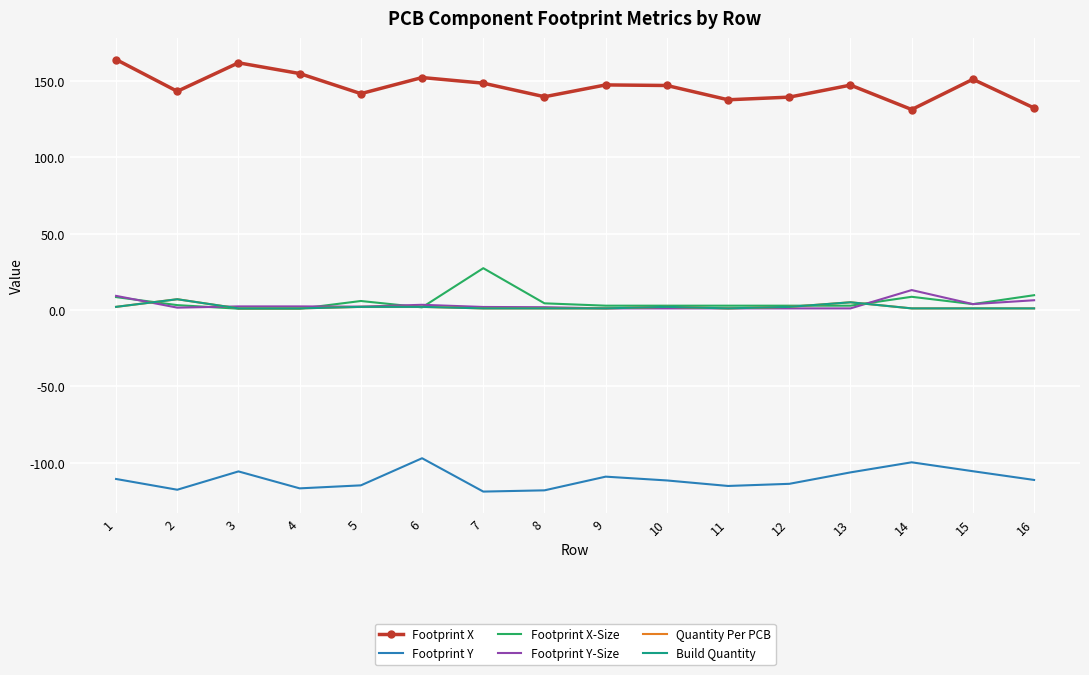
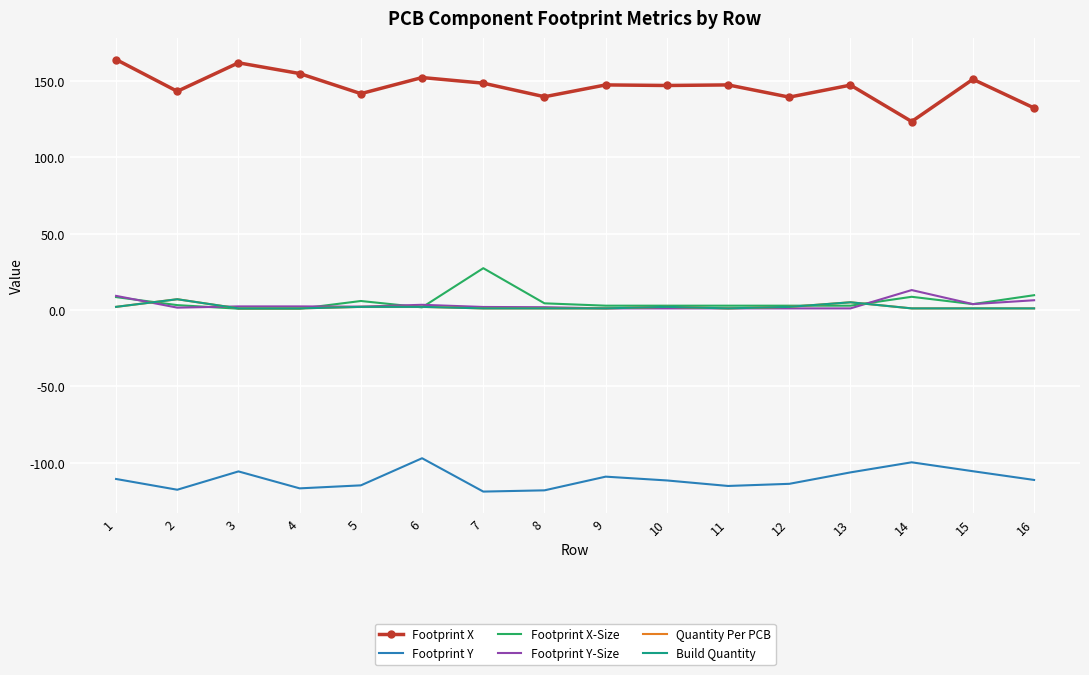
Footprint X, 11: 138 -> 147
Footprint X, 14: 131 -> 123
